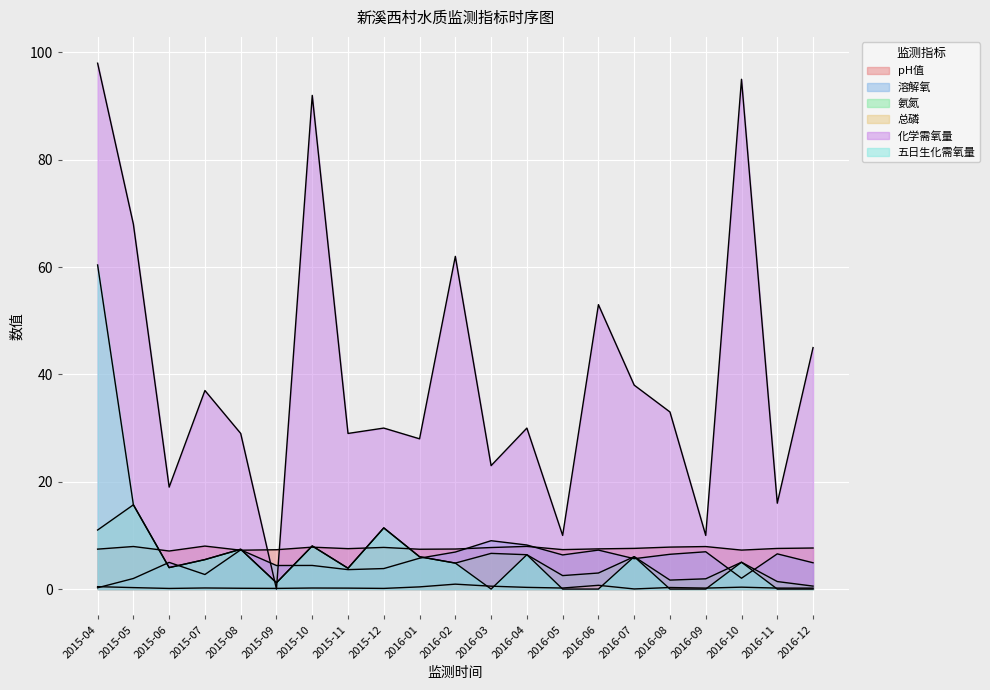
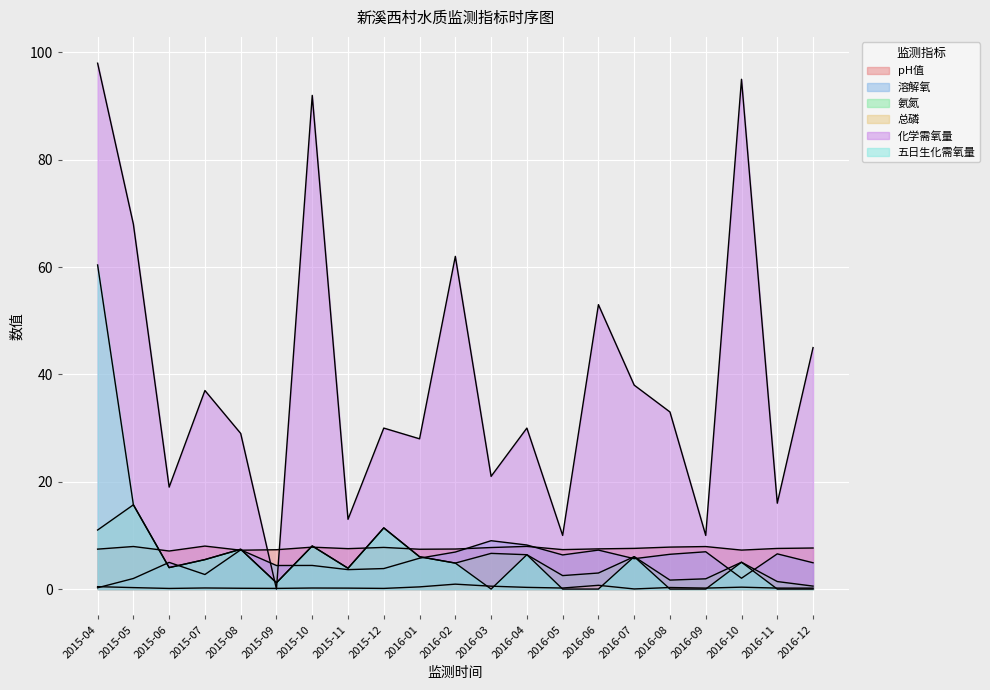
化学需氧量, 2015-11: 29 -> 13
化学需氧量, 2016-03: 23 -> 21
